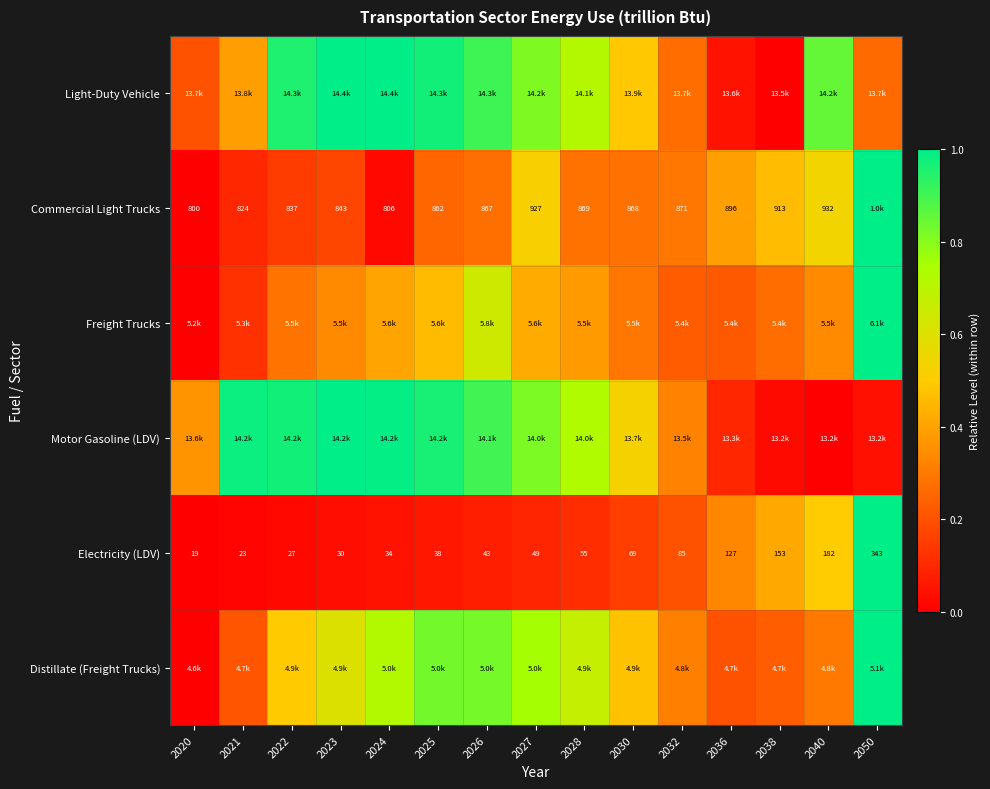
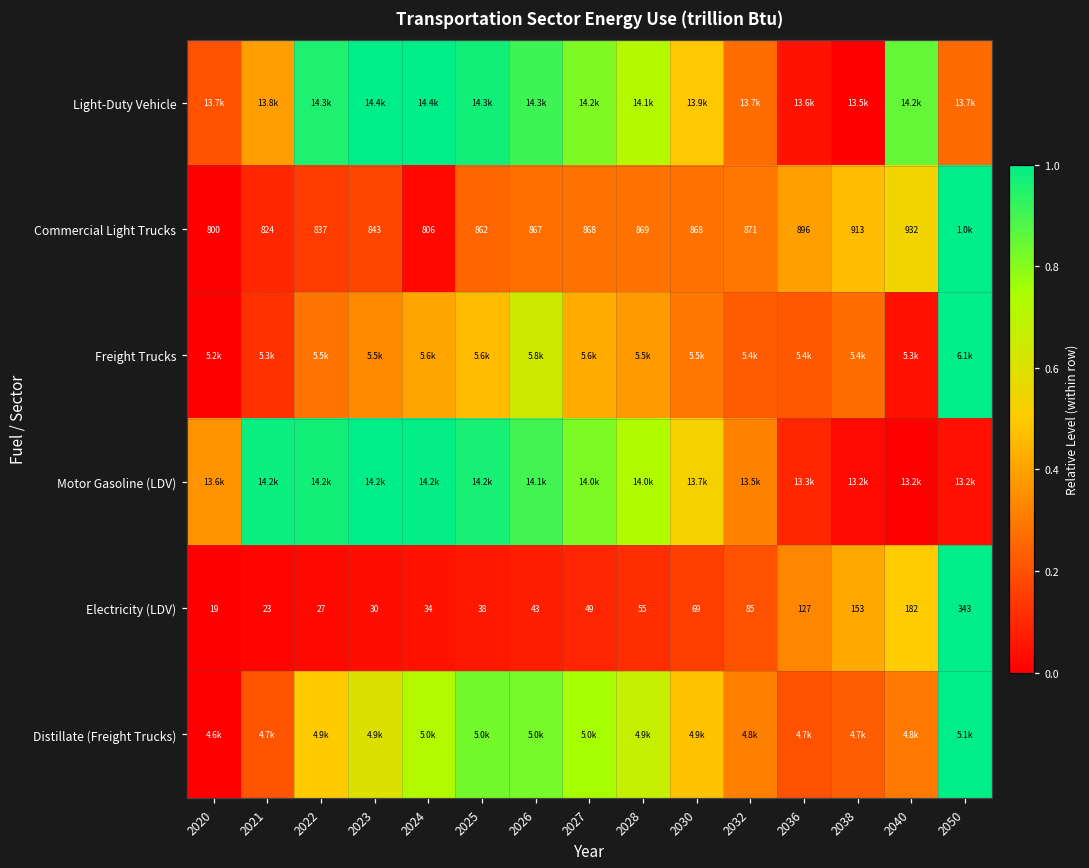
Commercial Light Trucks, 2027: 927 -> 868
Freight Trucks, 2040: 5.5k -> 5.3k
